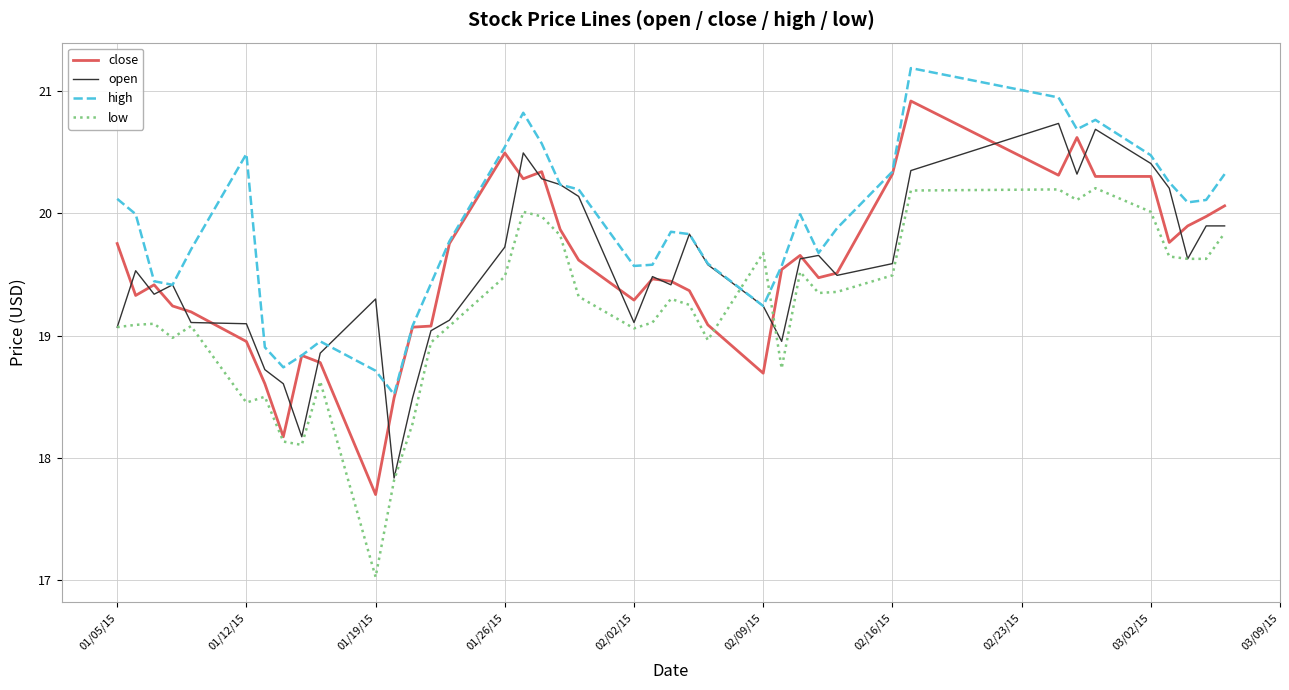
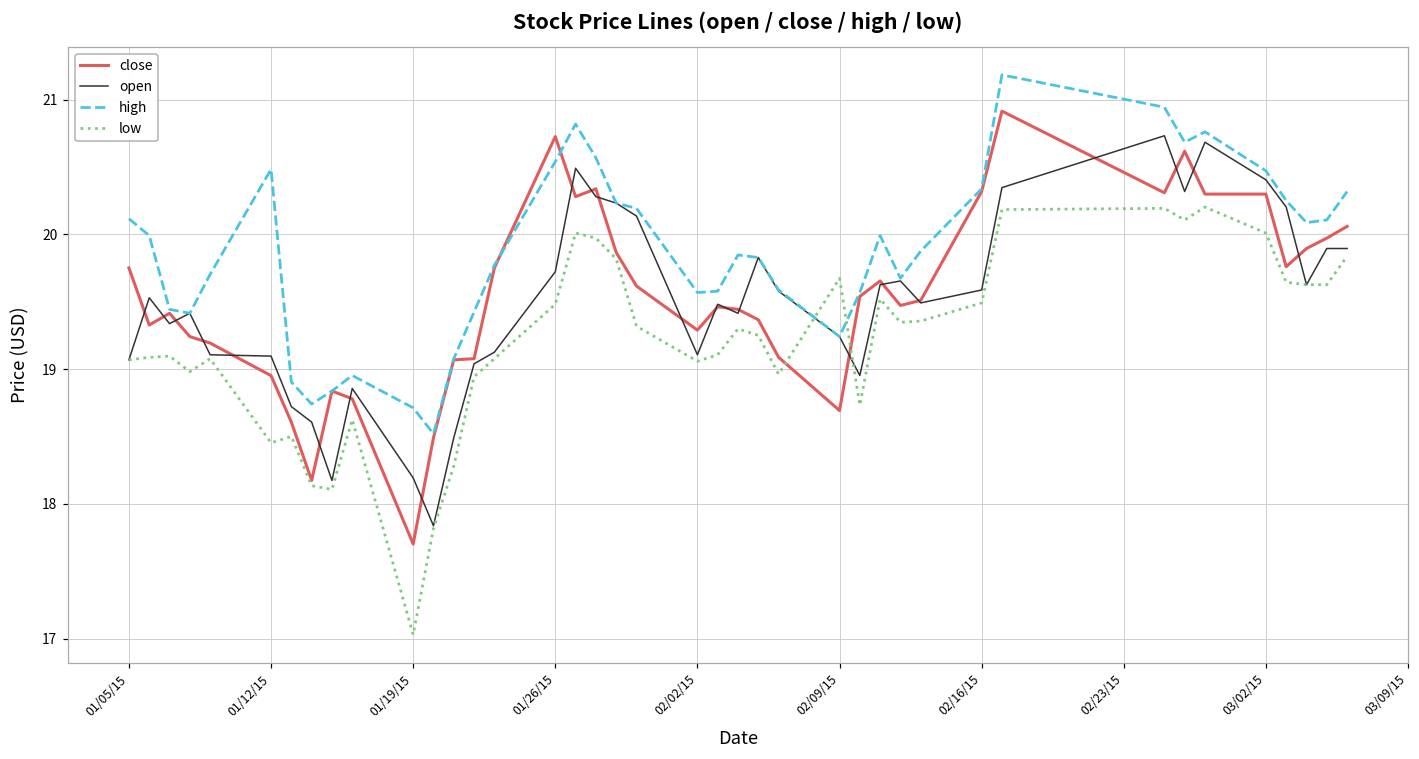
open, 01/19/15: 19.30 -> 18.19
close, 01/26/15: 20.49 -> 20.73
